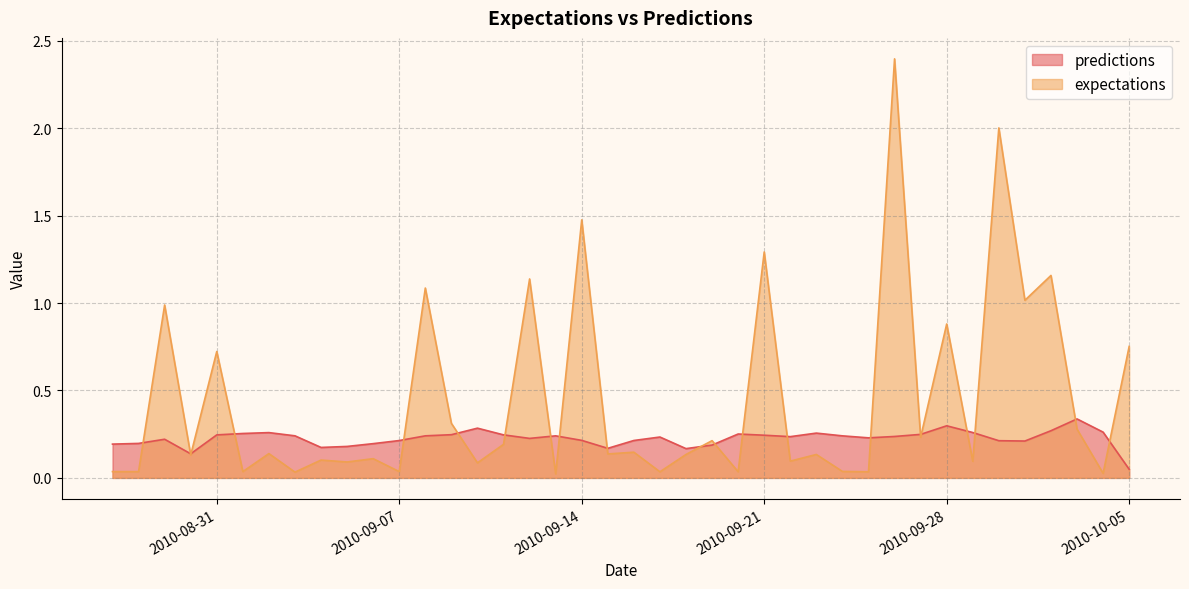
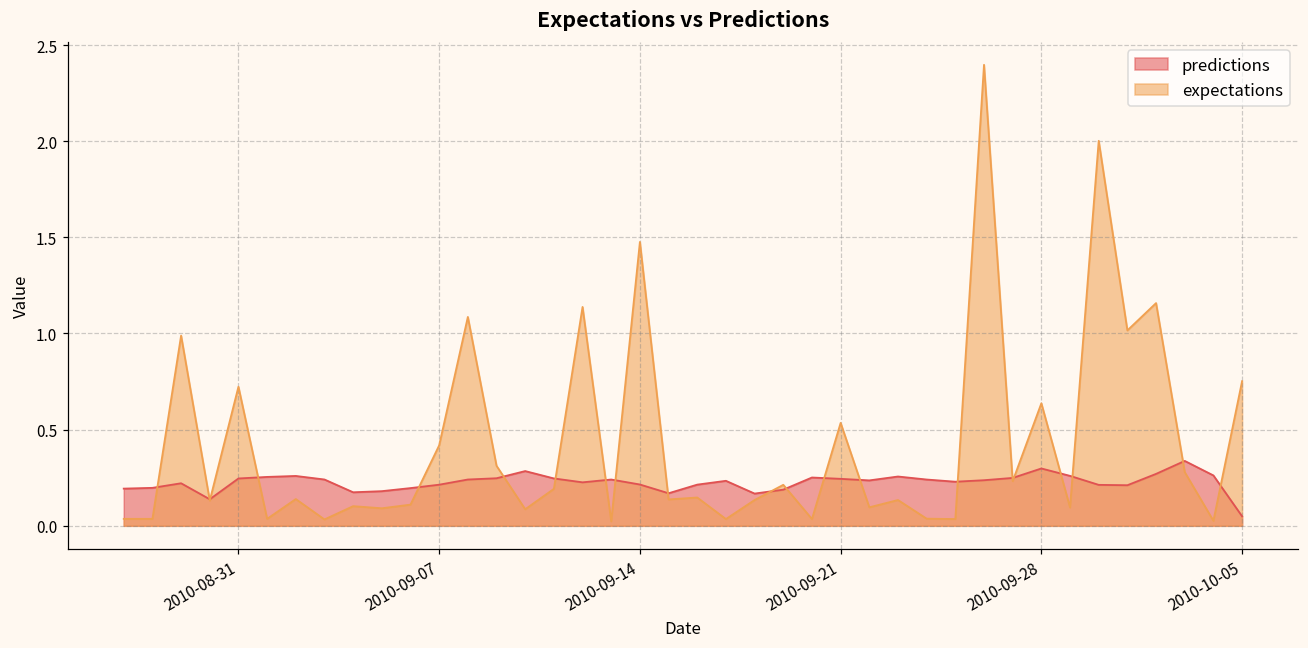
expectations, 2010-09-07: 0.04 -> 0.42
expectations, 2010-09-21: 1.29 -> 0.54
expectations, 2010-09-28: 0.88 -> 0.64
